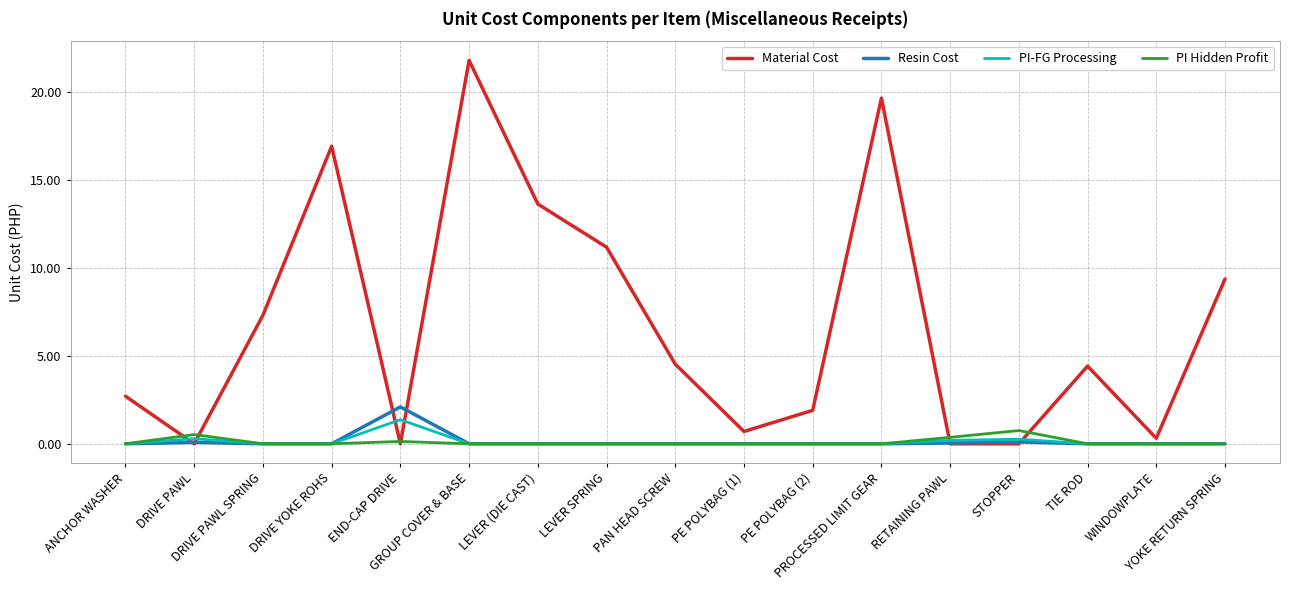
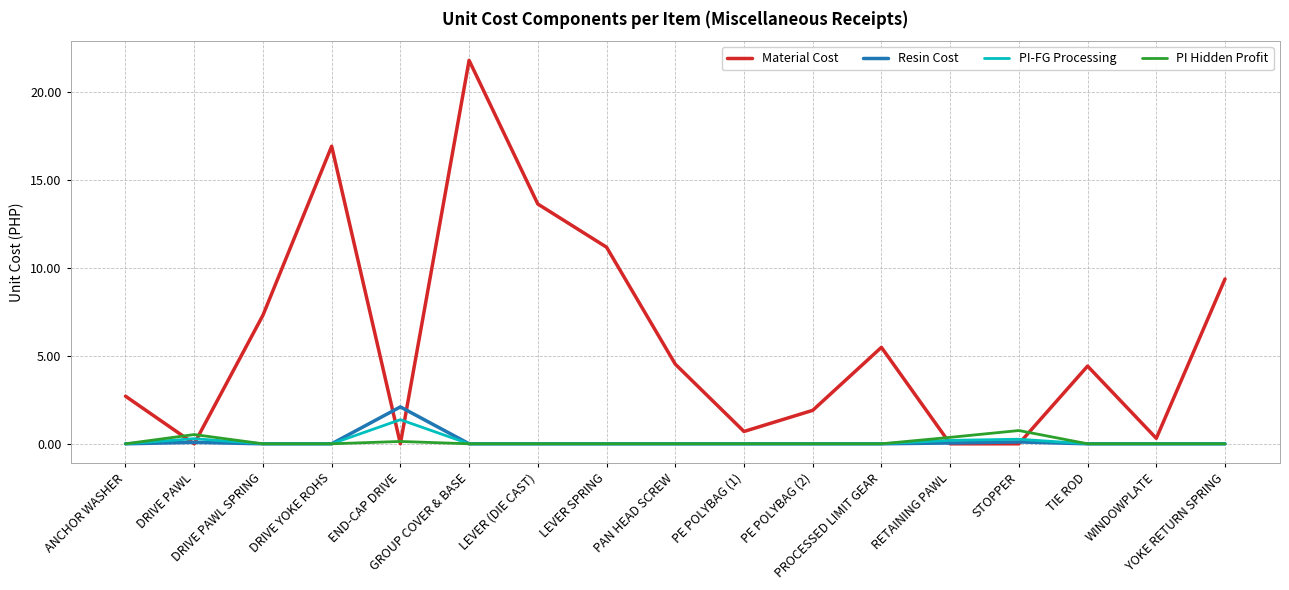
Material Cost, PROCESSED LIMIT GEAR: 19.6 -> 5.5
